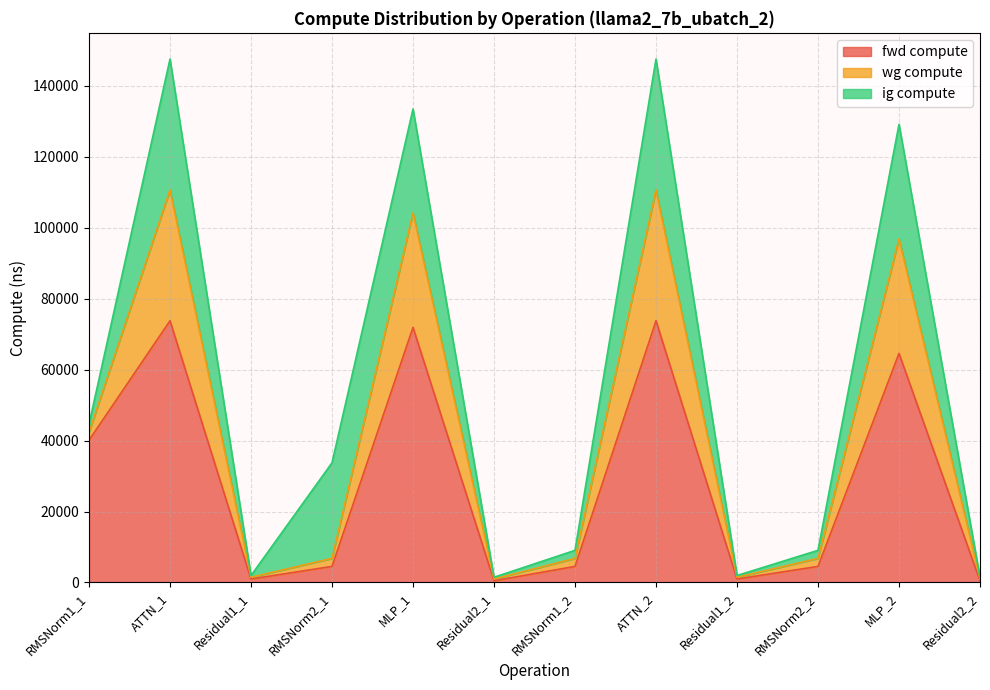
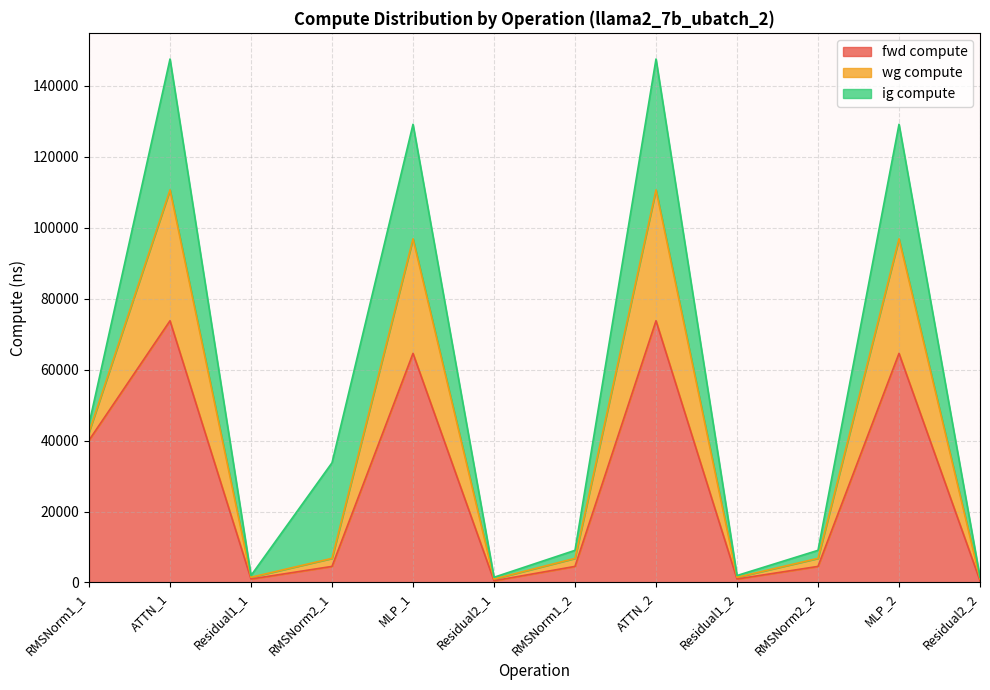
fwd compute, MLP_1: 72000 -> 65000
ig compute, MLP_1: 29000 -> 32000
